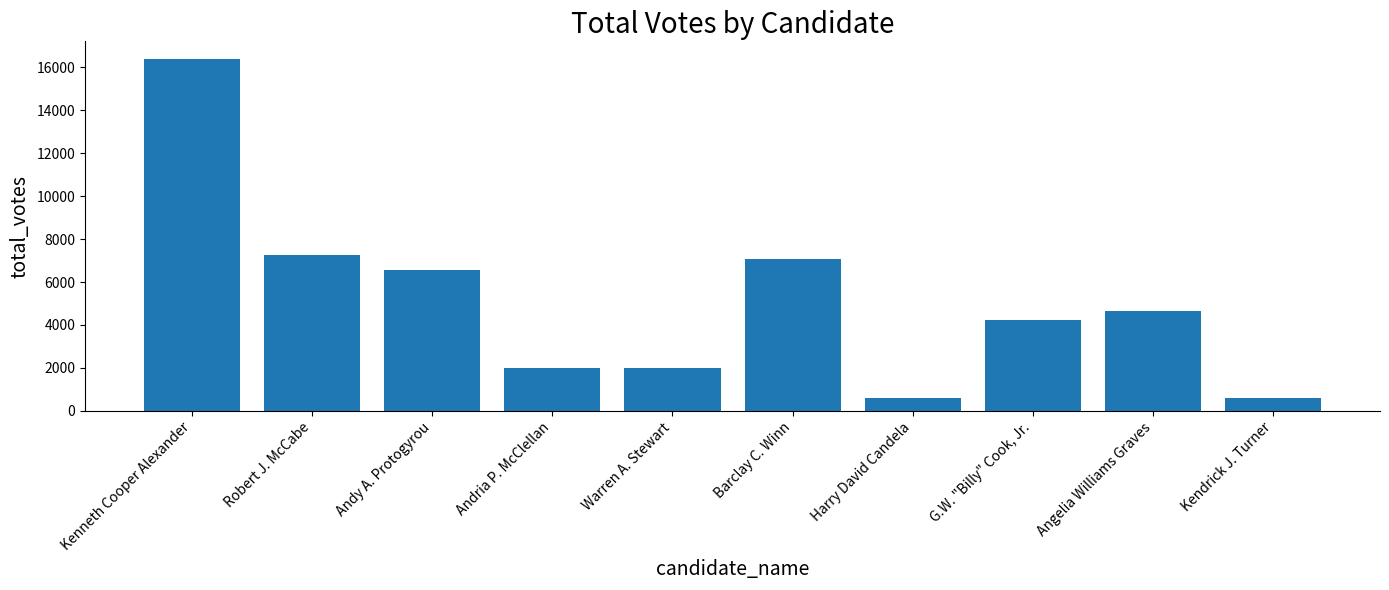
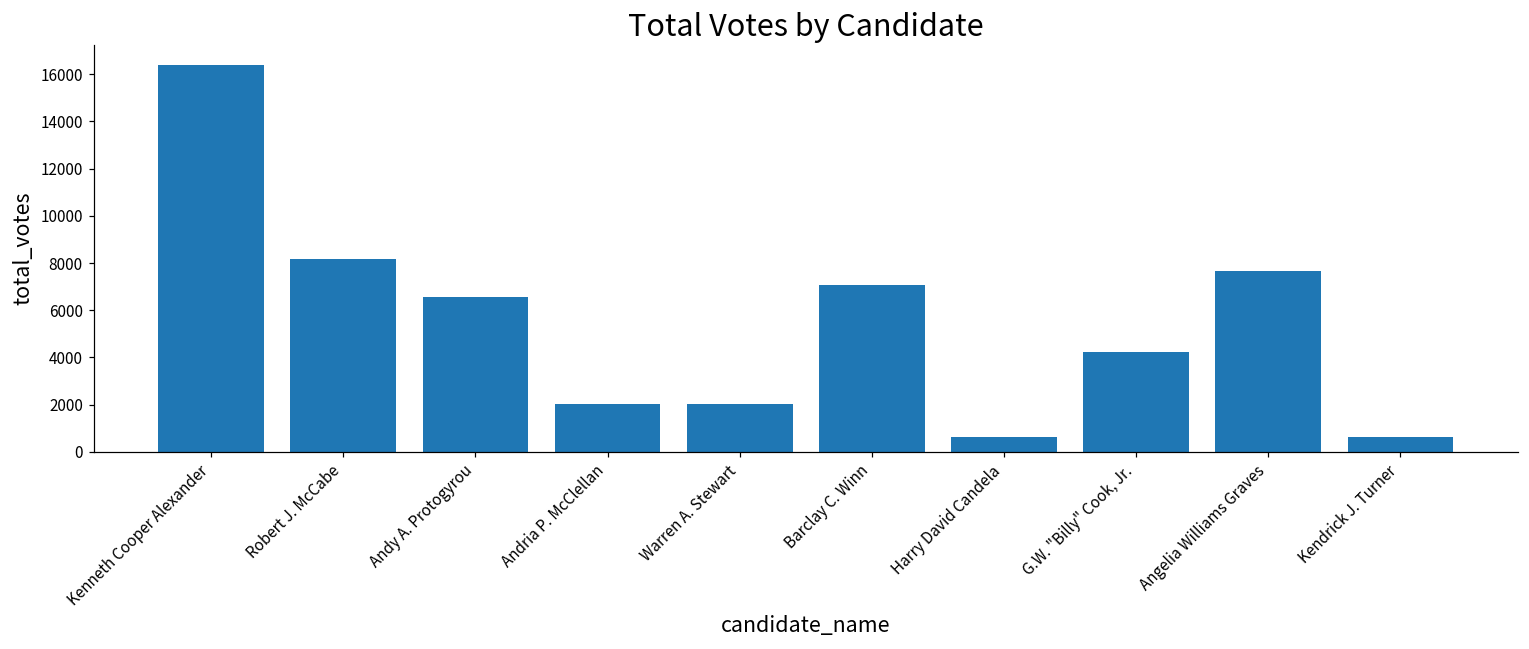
Robert J. McCabe: 7300 -> 8200
Angelia Williams Graves: 4700 -> 7700
